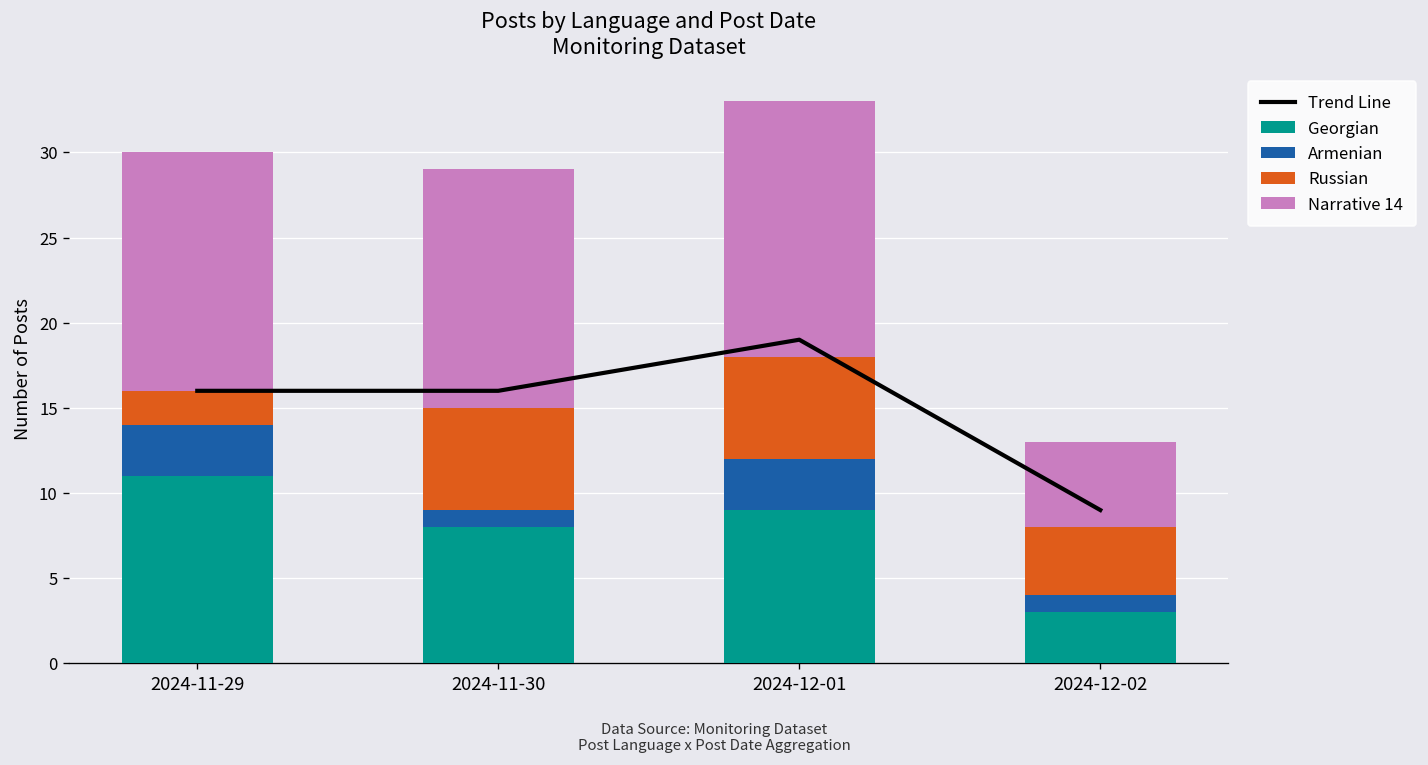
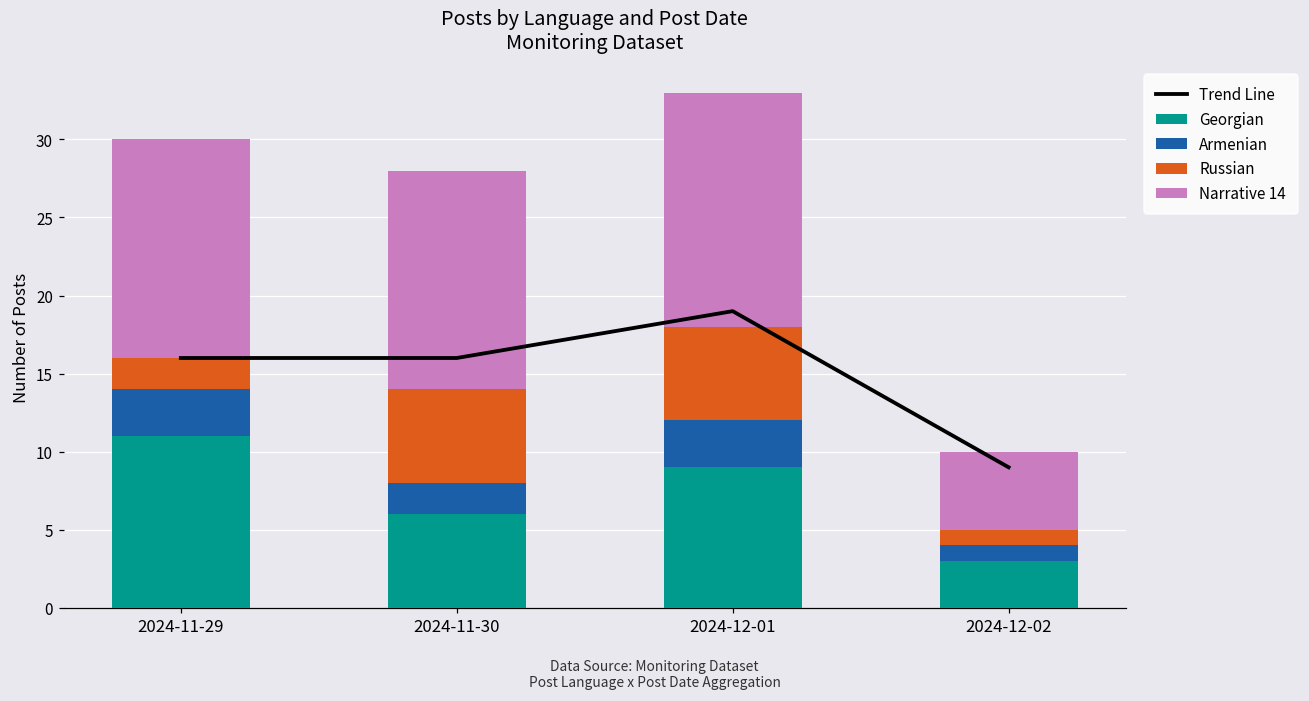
Georgian, 2024-11-30: 8 -> 6
Armenian, 2024-11-30: 1 -> 2
Russian, 2024-12-02: 4 -> 1
